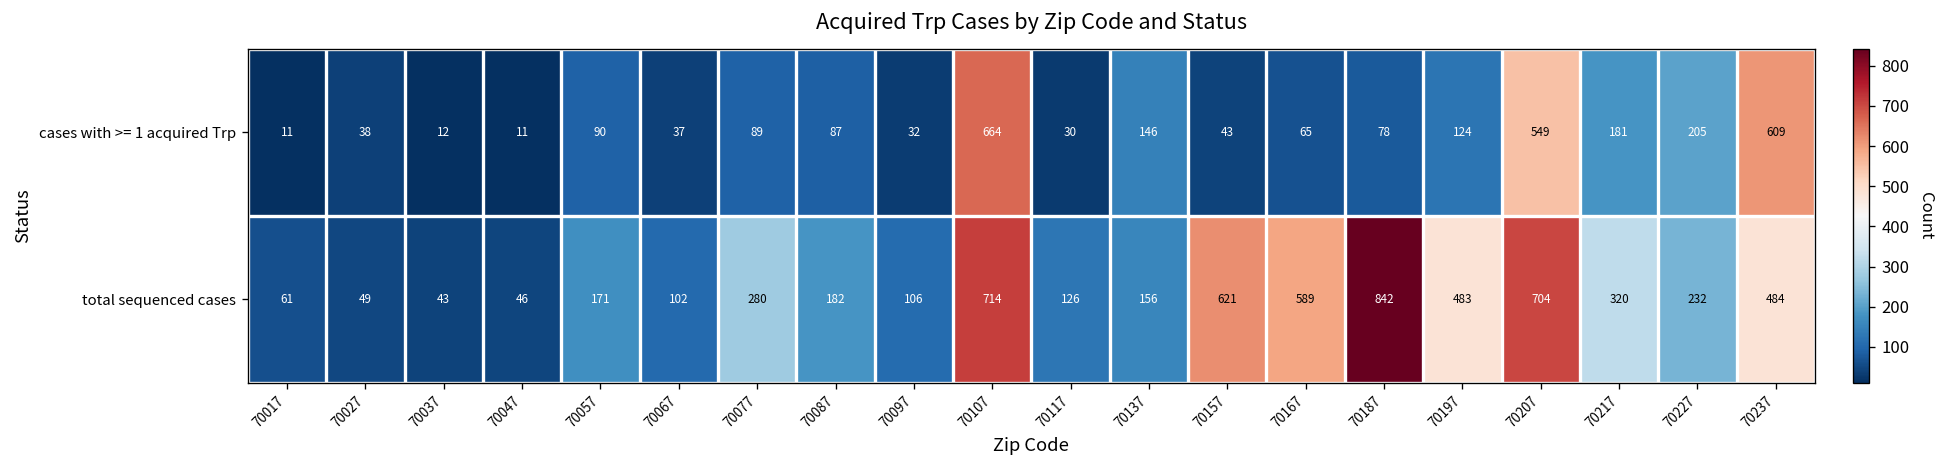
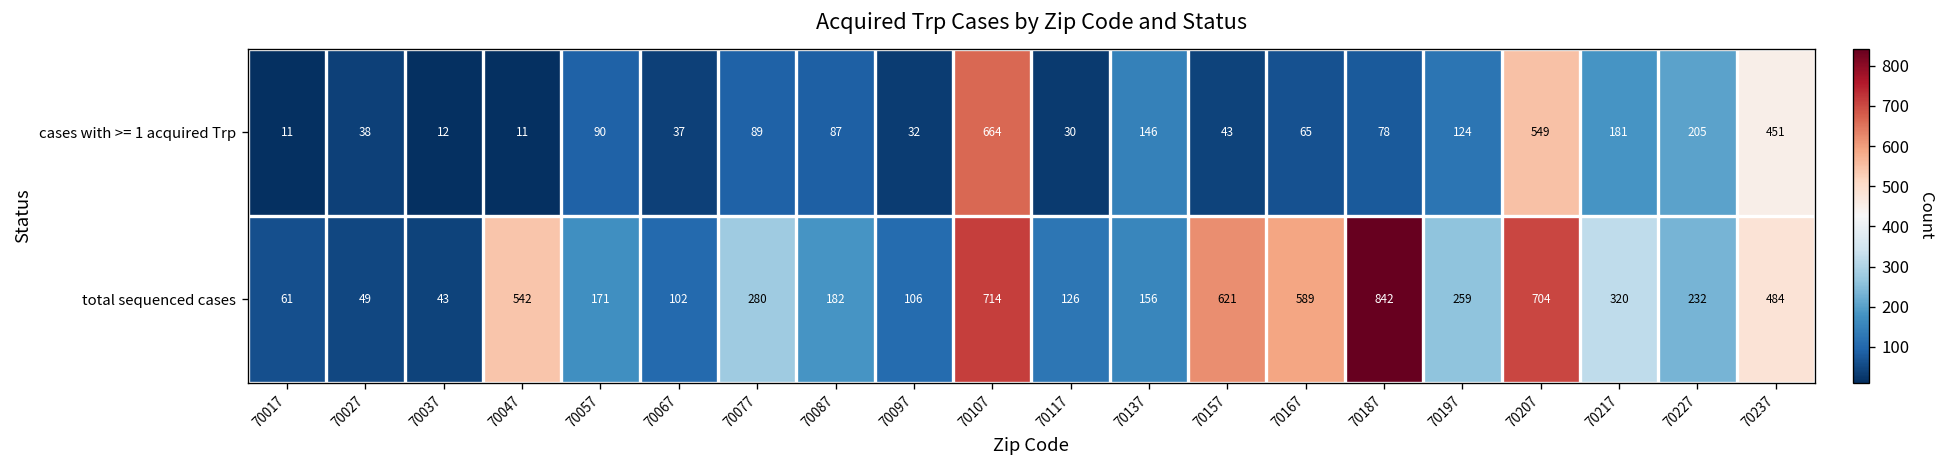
cases with >= 1 acquired Trp, 70237: 609 -> 451
total sequenced cases, 70047: 46 -> 542
total sequenced cases, 70197: 483 -> 259
